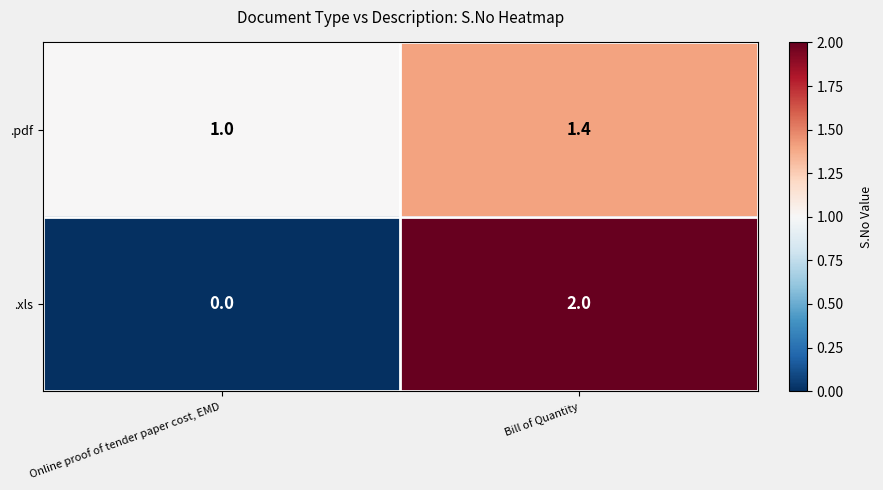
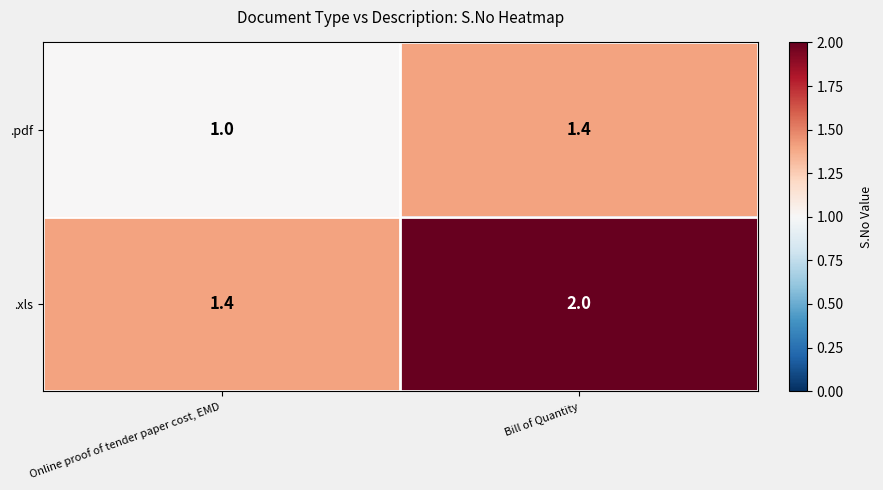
.xls, Online proof of tender paper cost, EMD: 0.0 -> 1.4
